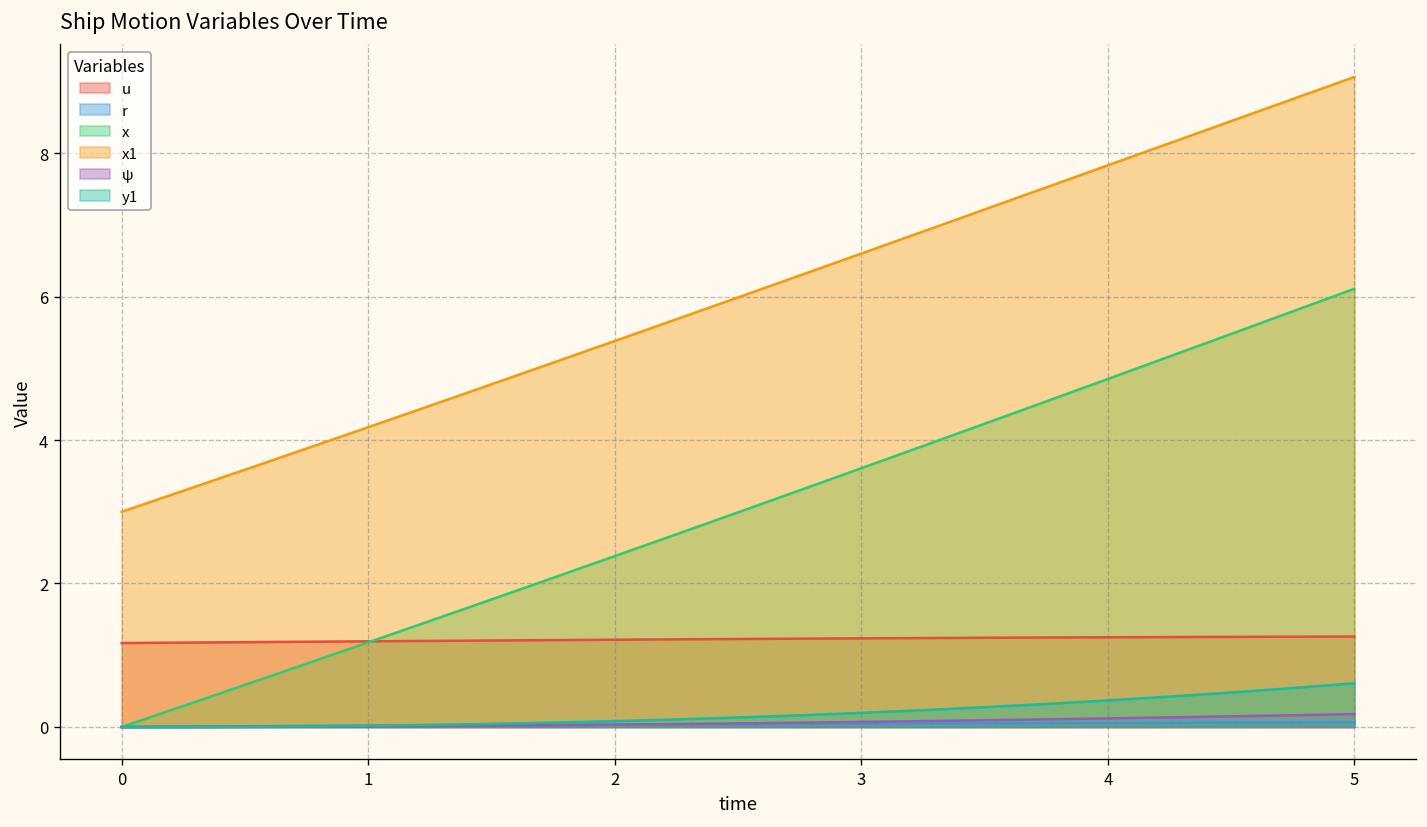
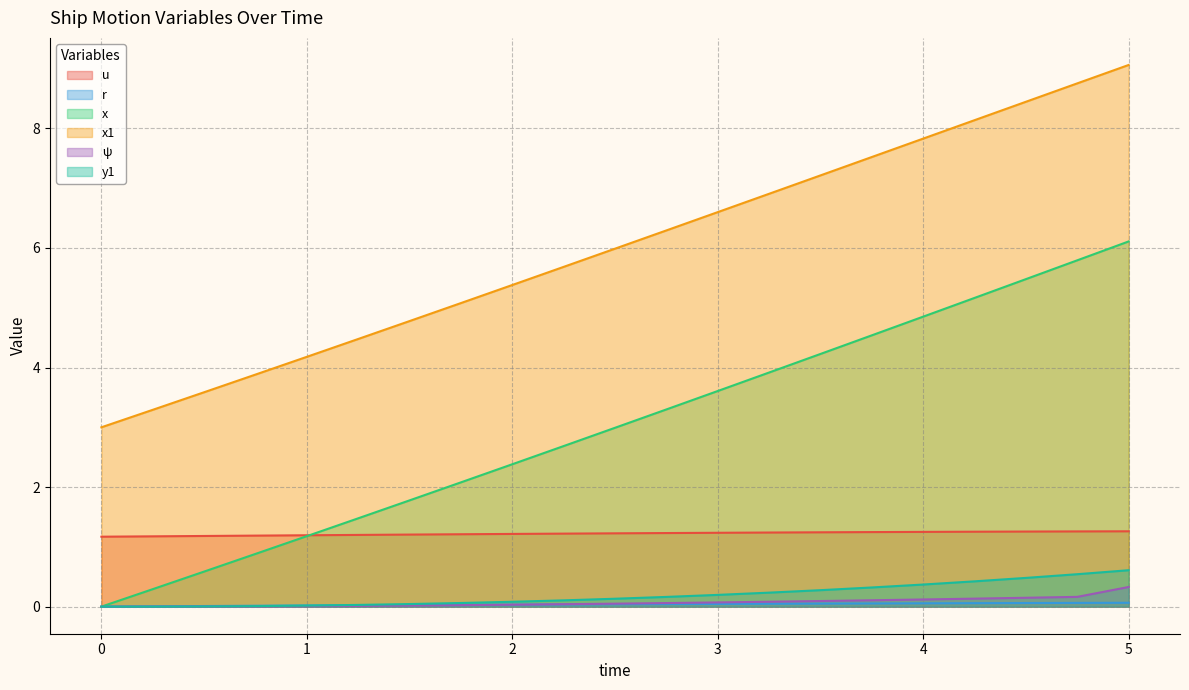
ψ, 5: 0.2 -> 0.3
